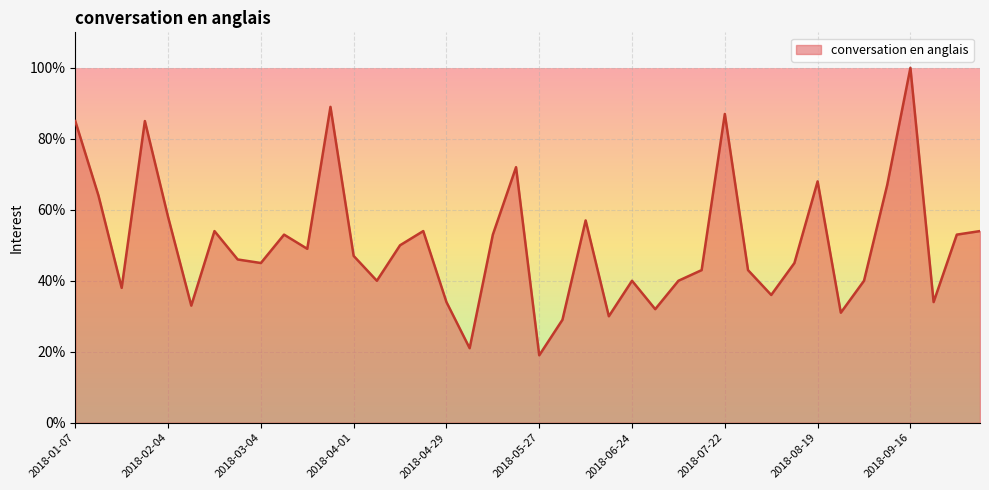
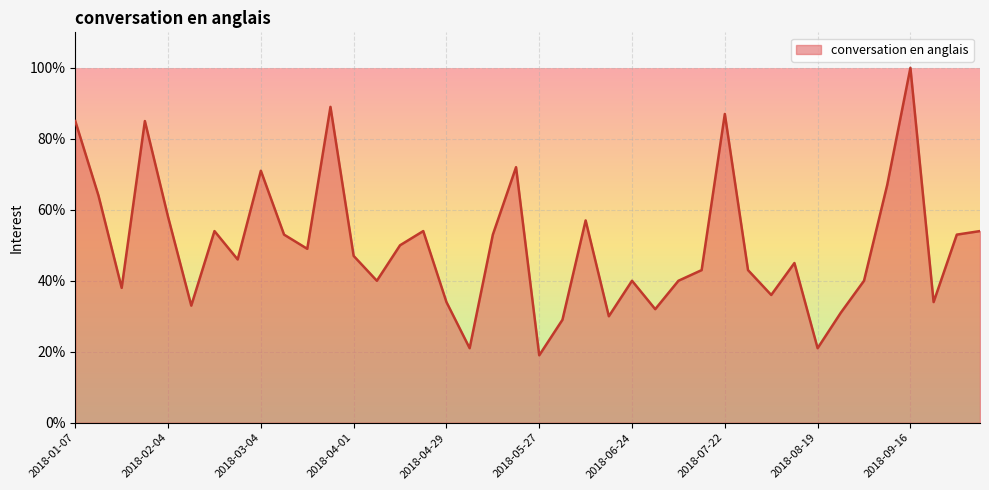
2018-03-04: 45% -> 71%
2018-08-19: 68% -> 21%
